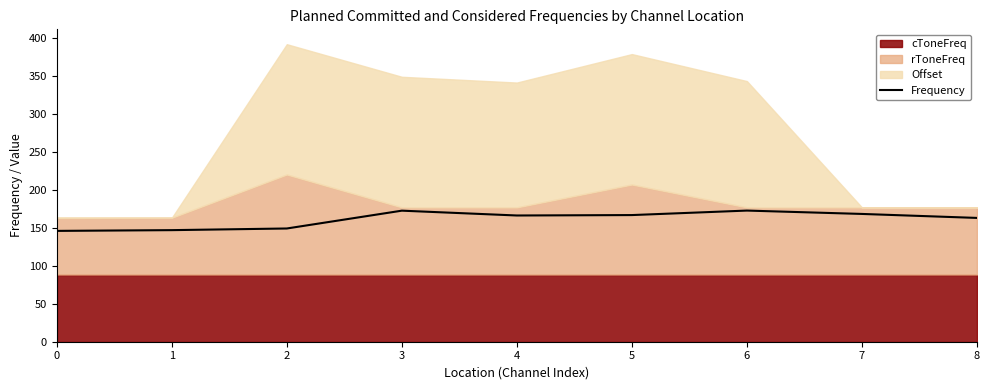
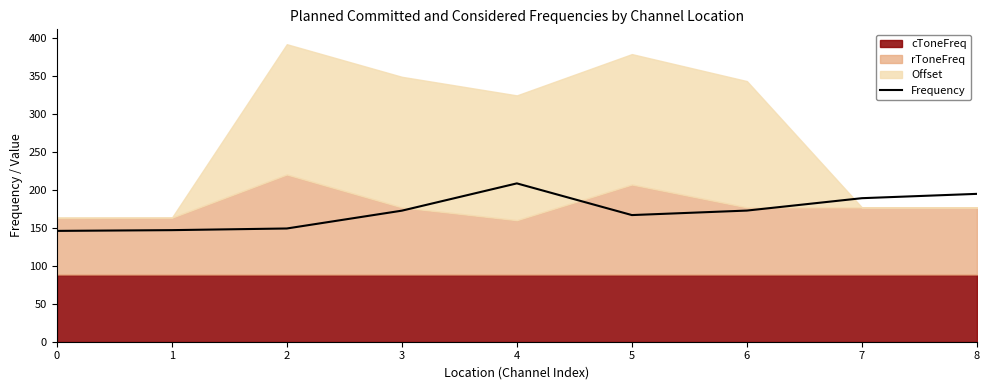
Frequency, 4: 170 -> 210
rToneFreq, 4: 90 -> 70
Frequency, 7: 170 -> 190
Frequency, 8: 160 -> 190
